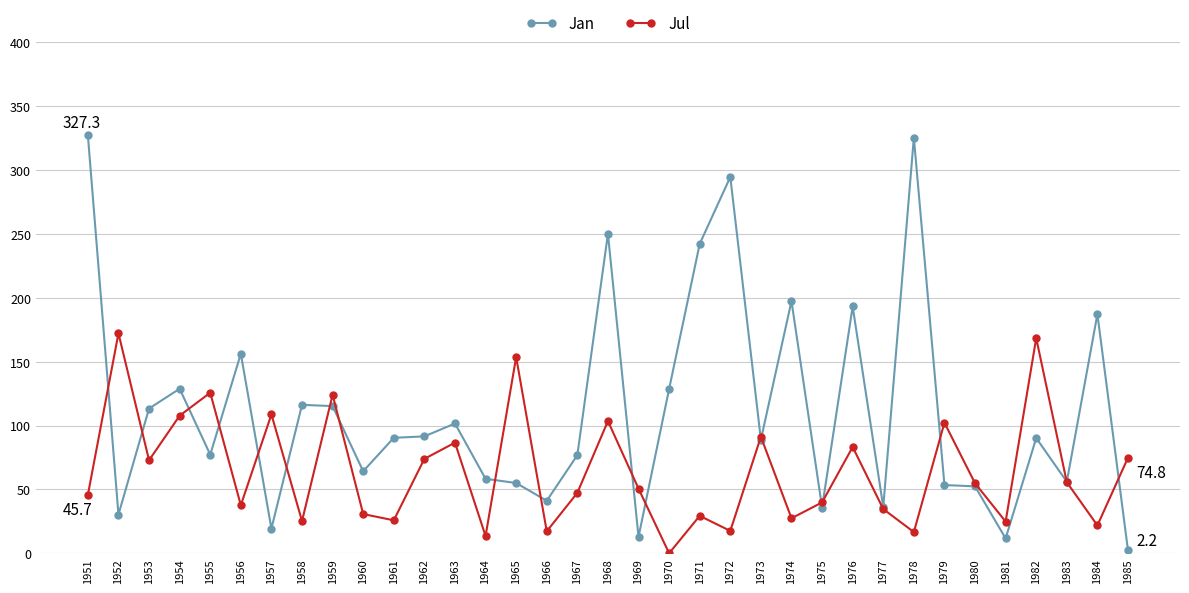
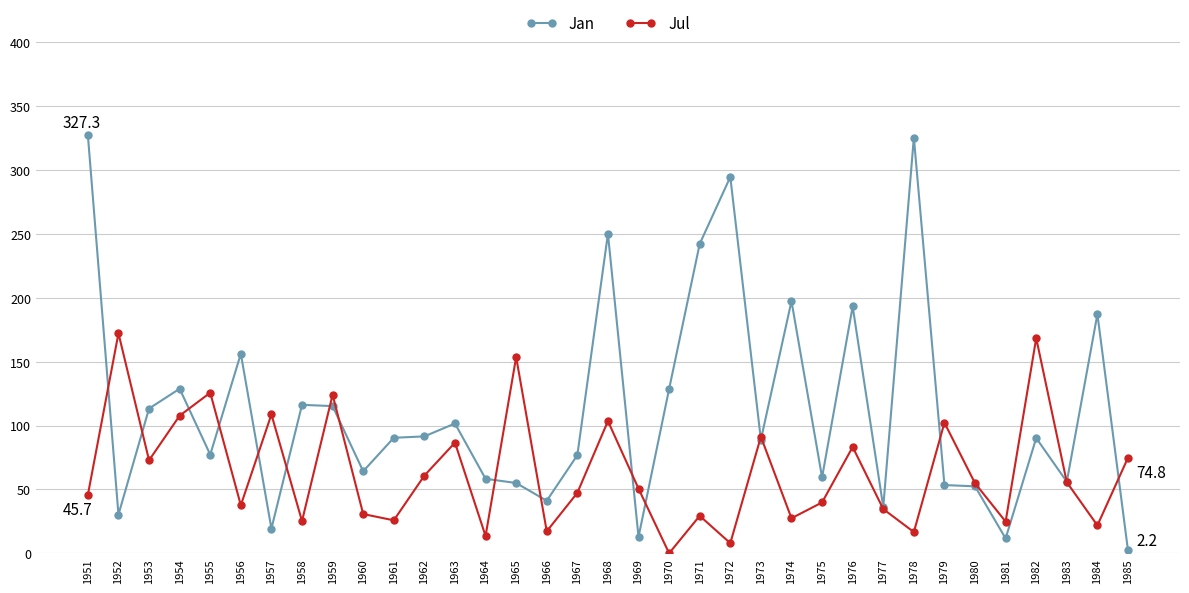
Jul, 1962: 74 -> 61
Jul, 1972: 18 -> 8
Jan, 1975: 36 -> 59
